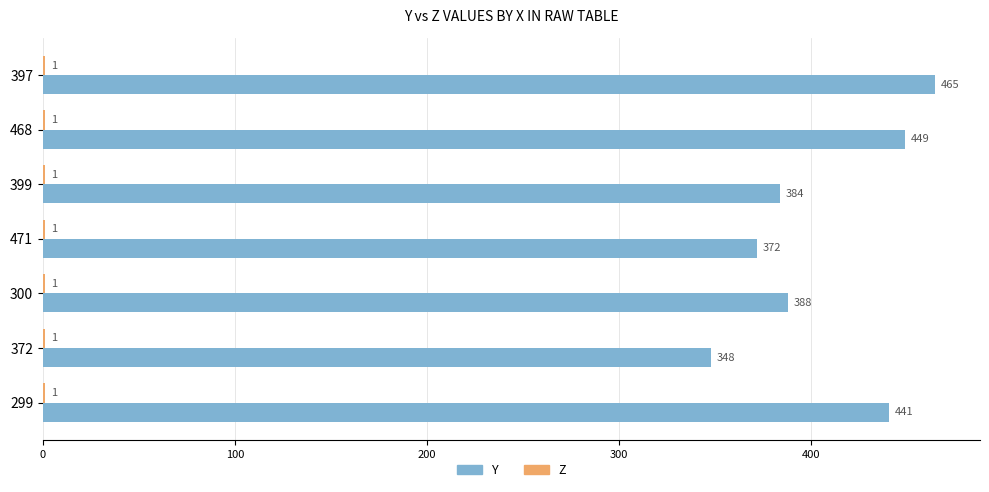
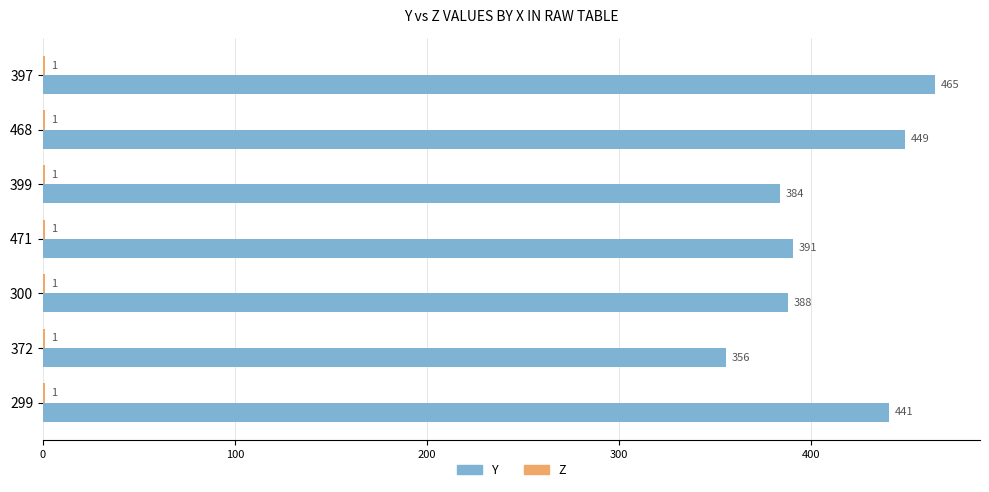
Y, 471: 372 -> 391
Y, 372: 348 -> 356
